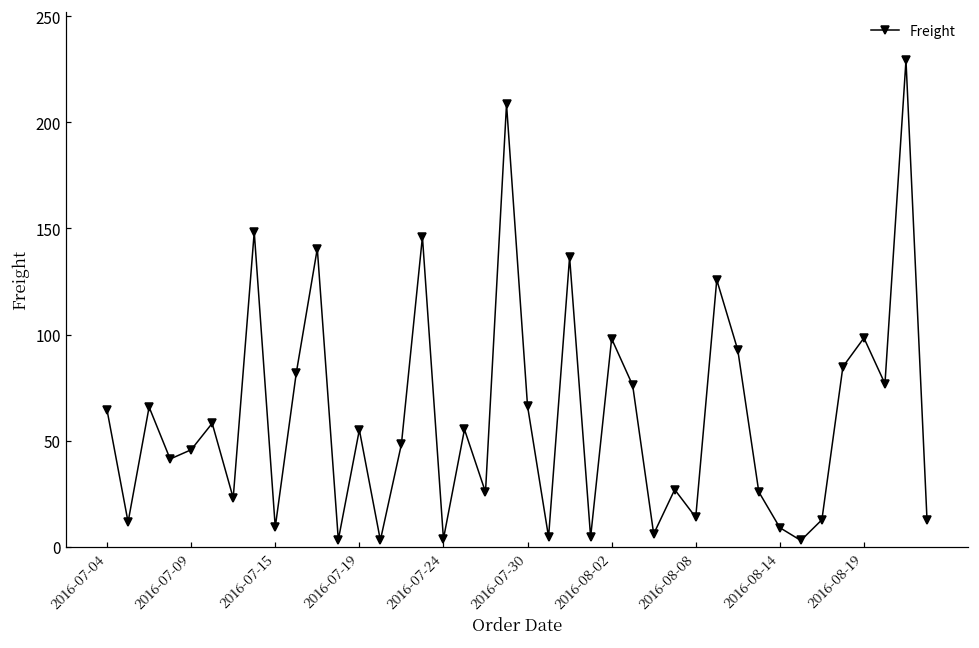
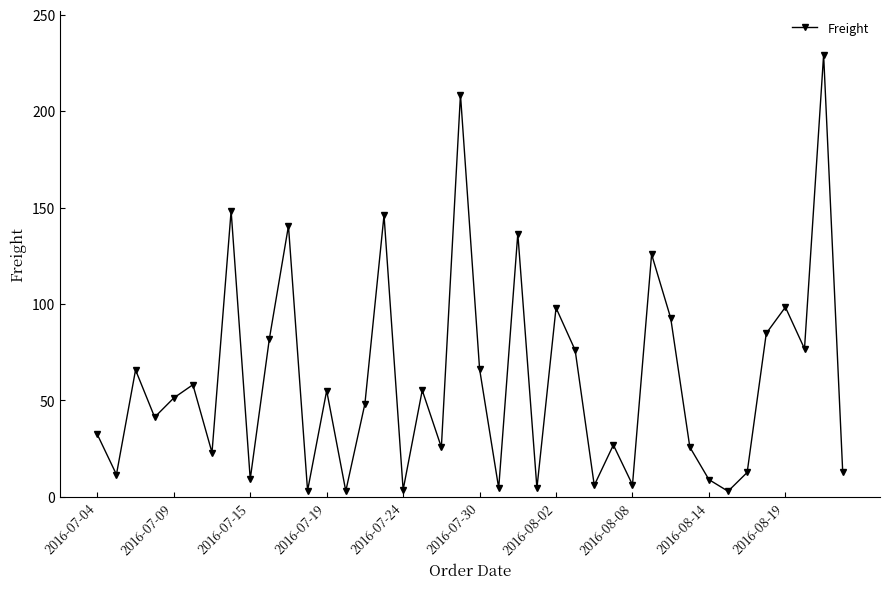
2016-07-04: 64 -> 32
2016-07-09: 46 -> 51
2016-08-08: 14 -> 6
